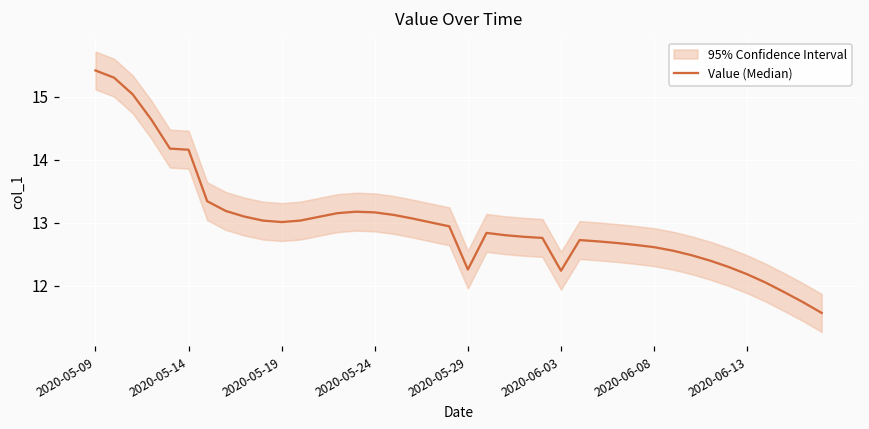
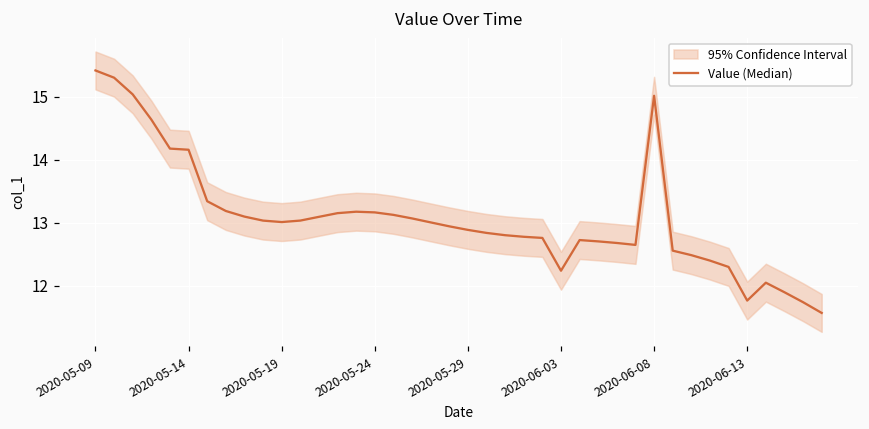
Value (Median), 2020-05-29: 12.3 -> 12.9
Value (Median), 2020-06-08: 12.6 -> 15.0
Value (Median), 2020-06-13: 12.2 -> 11.8
